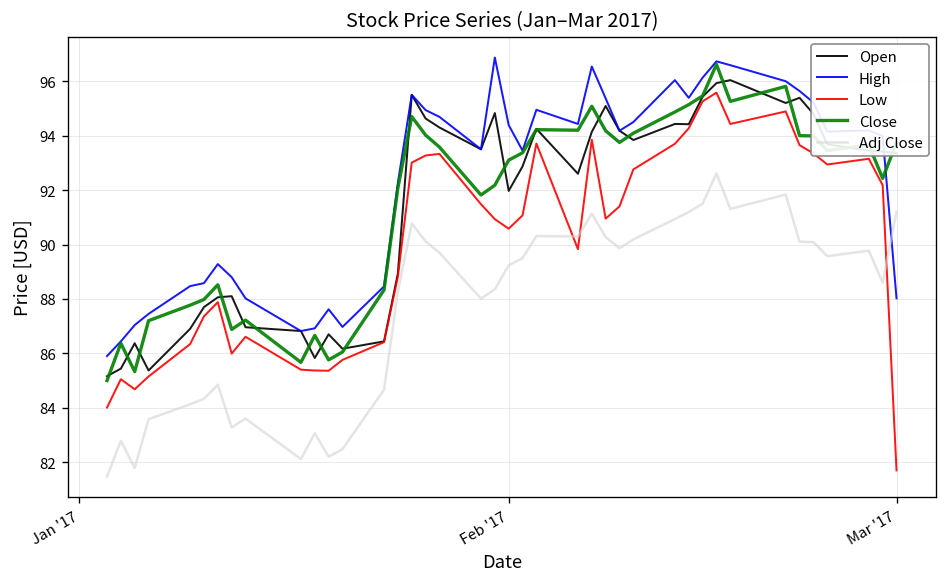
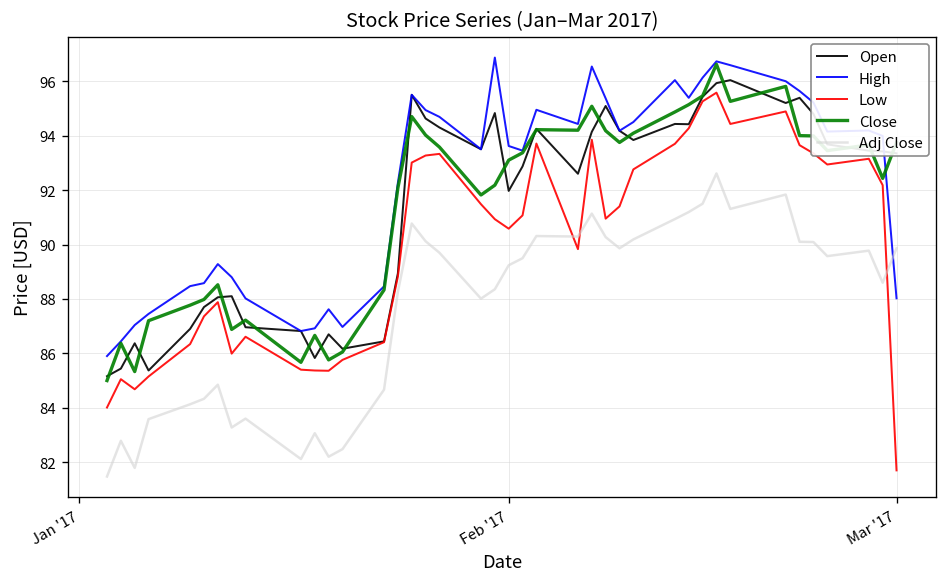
High, Feb '17: 94.4 -> 93.6
Adj Close, Mar '17: 91.2 -> 89.9
